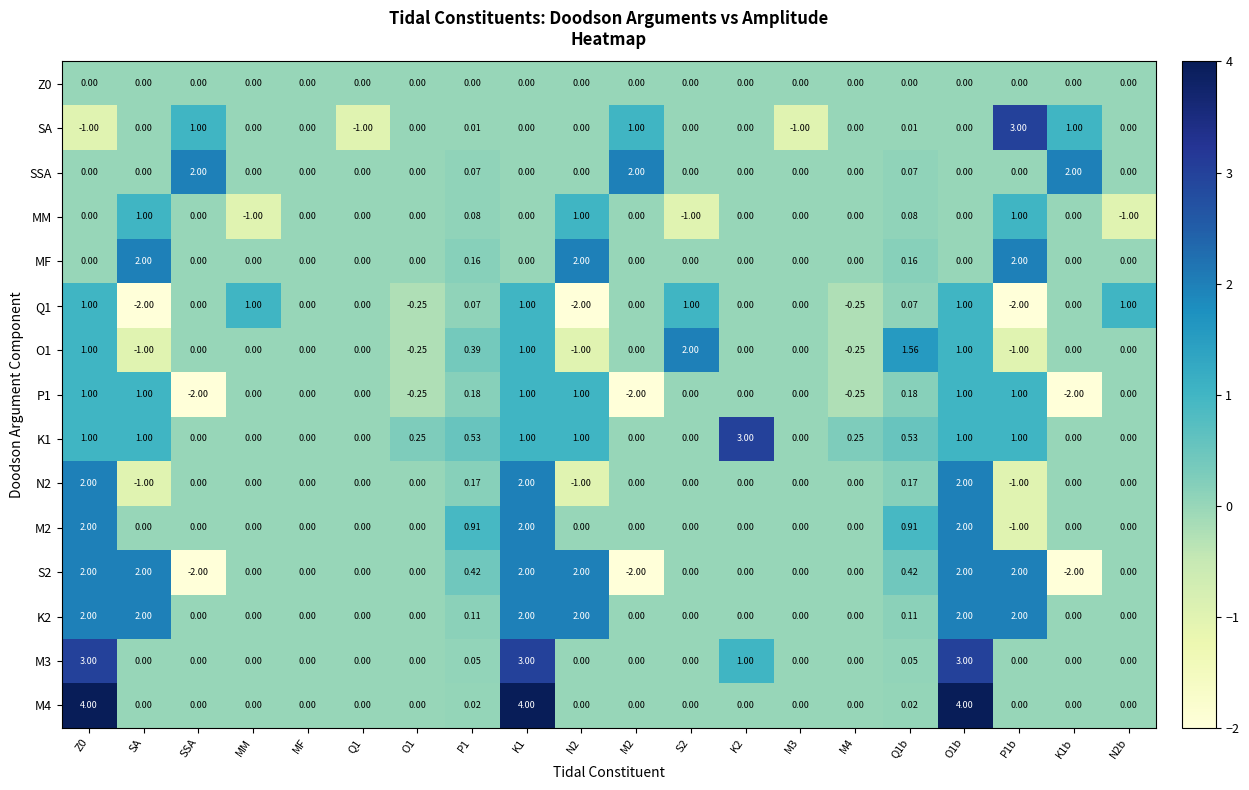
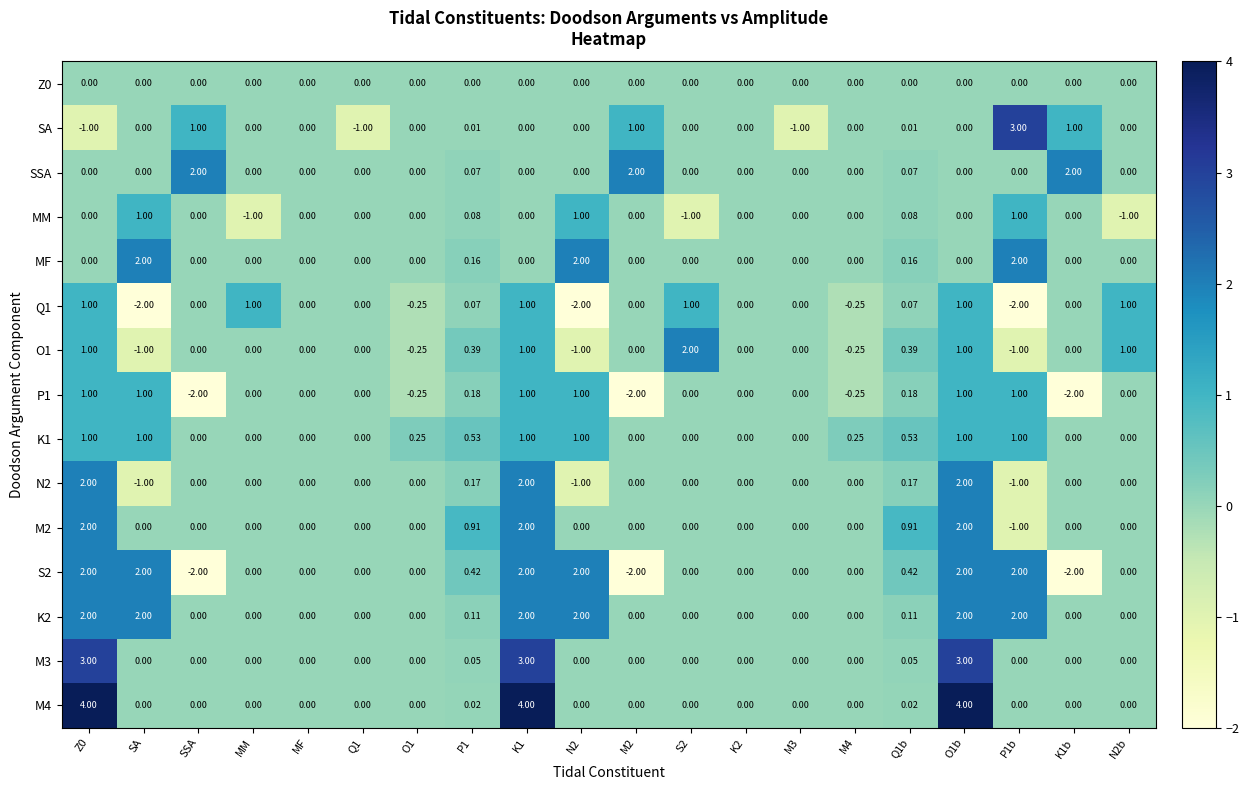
O1, Q1b: 1.56 -> 0.39
O1, N2b: 0.00 -> 1.00
K1, K2: 3.00 -> 0.00
M3, K2: 1.00 -> 0.00
